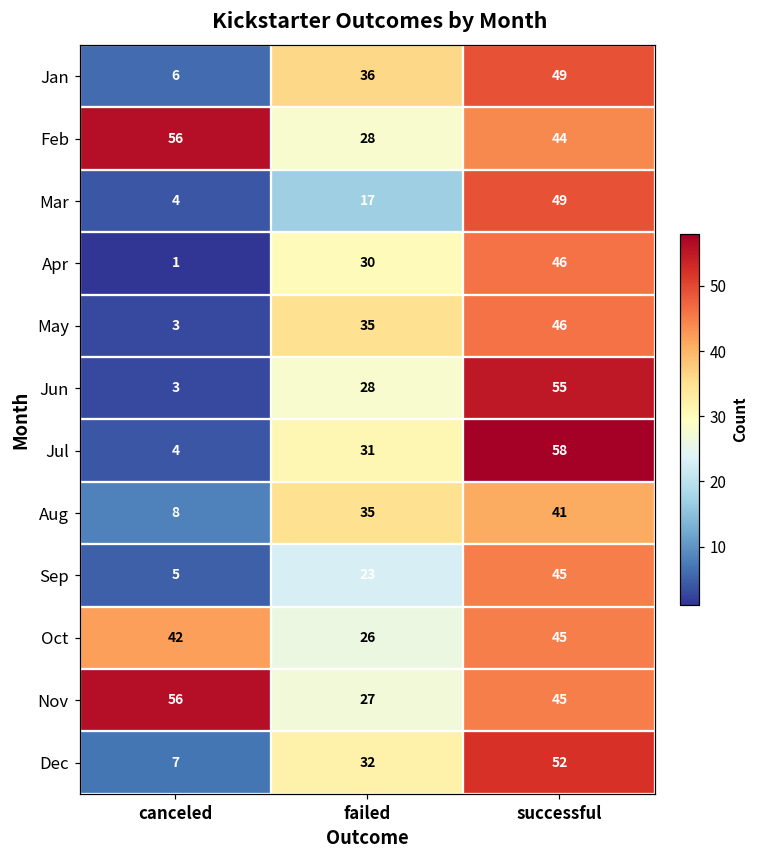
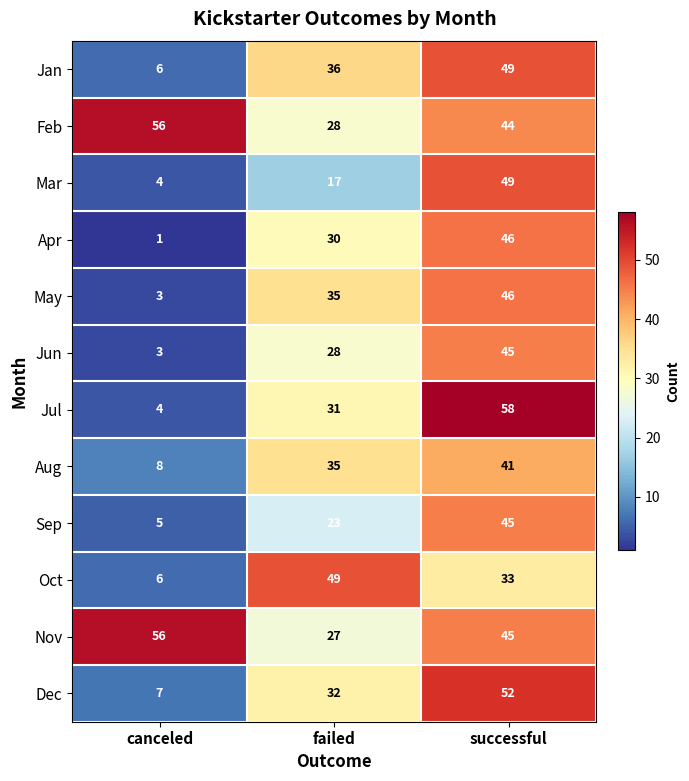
Jun, successful: 55 -> 45
Oct, canceled: 42 -> 6
Oct, failed: 26 -> 49
Oct, successful: 45 -> 33
